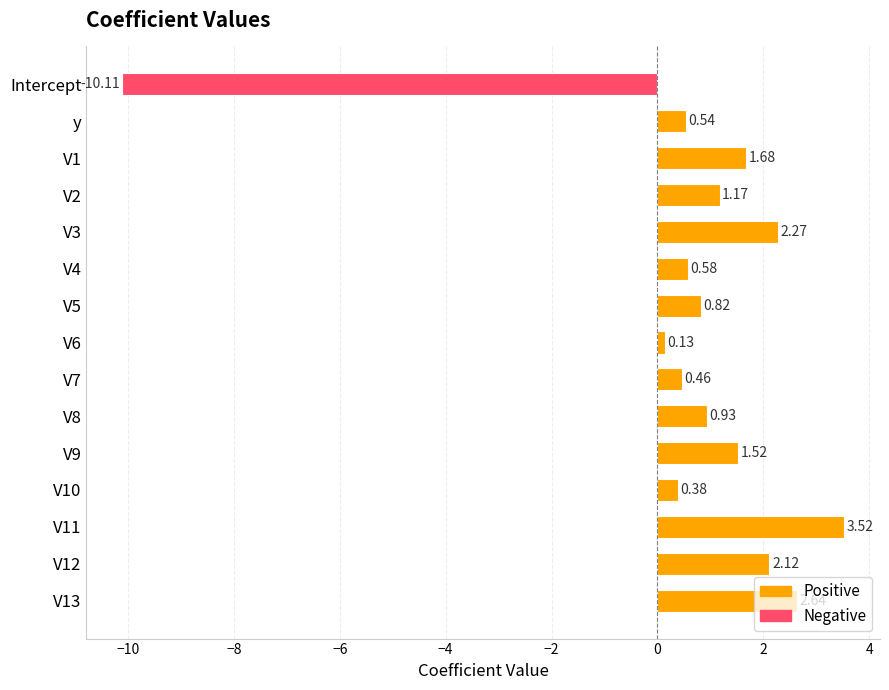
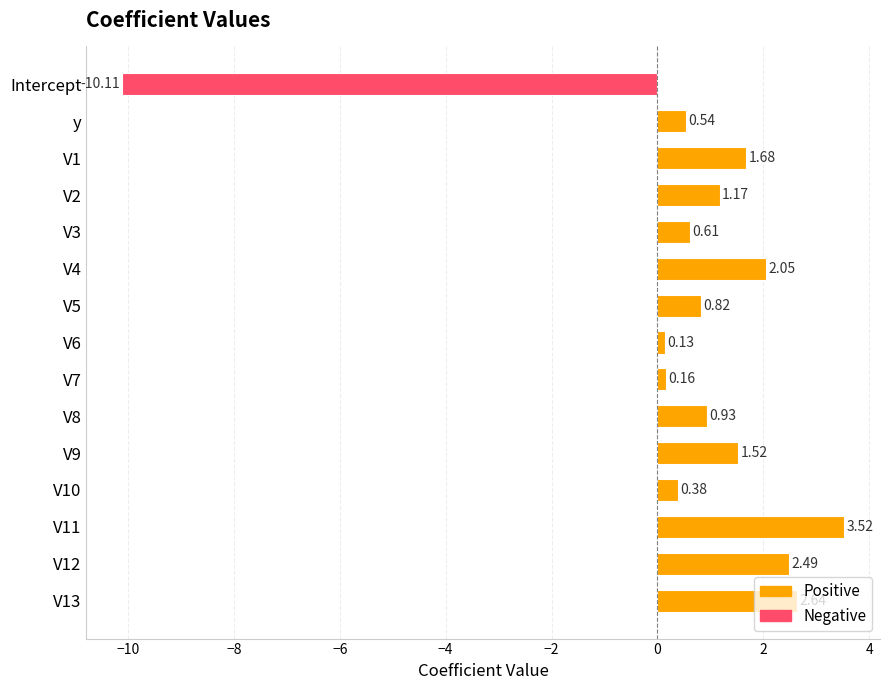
V3: 2.27 -> 0.61
V4: 0.58 -> 2.05
V7: 0.46 -> 0.16
V12: 2.12 -> 2.49
